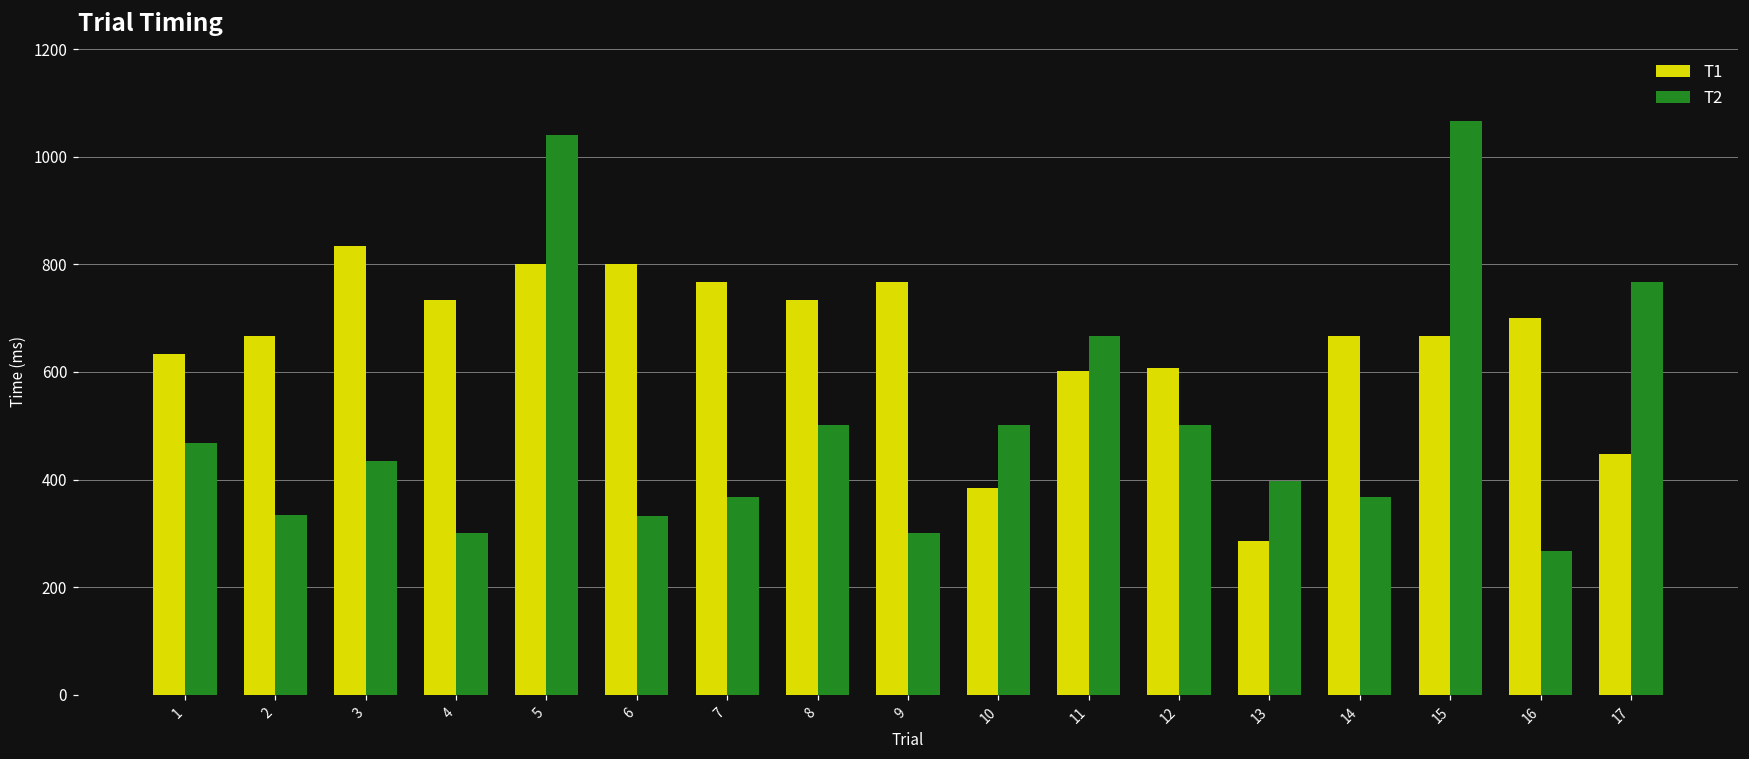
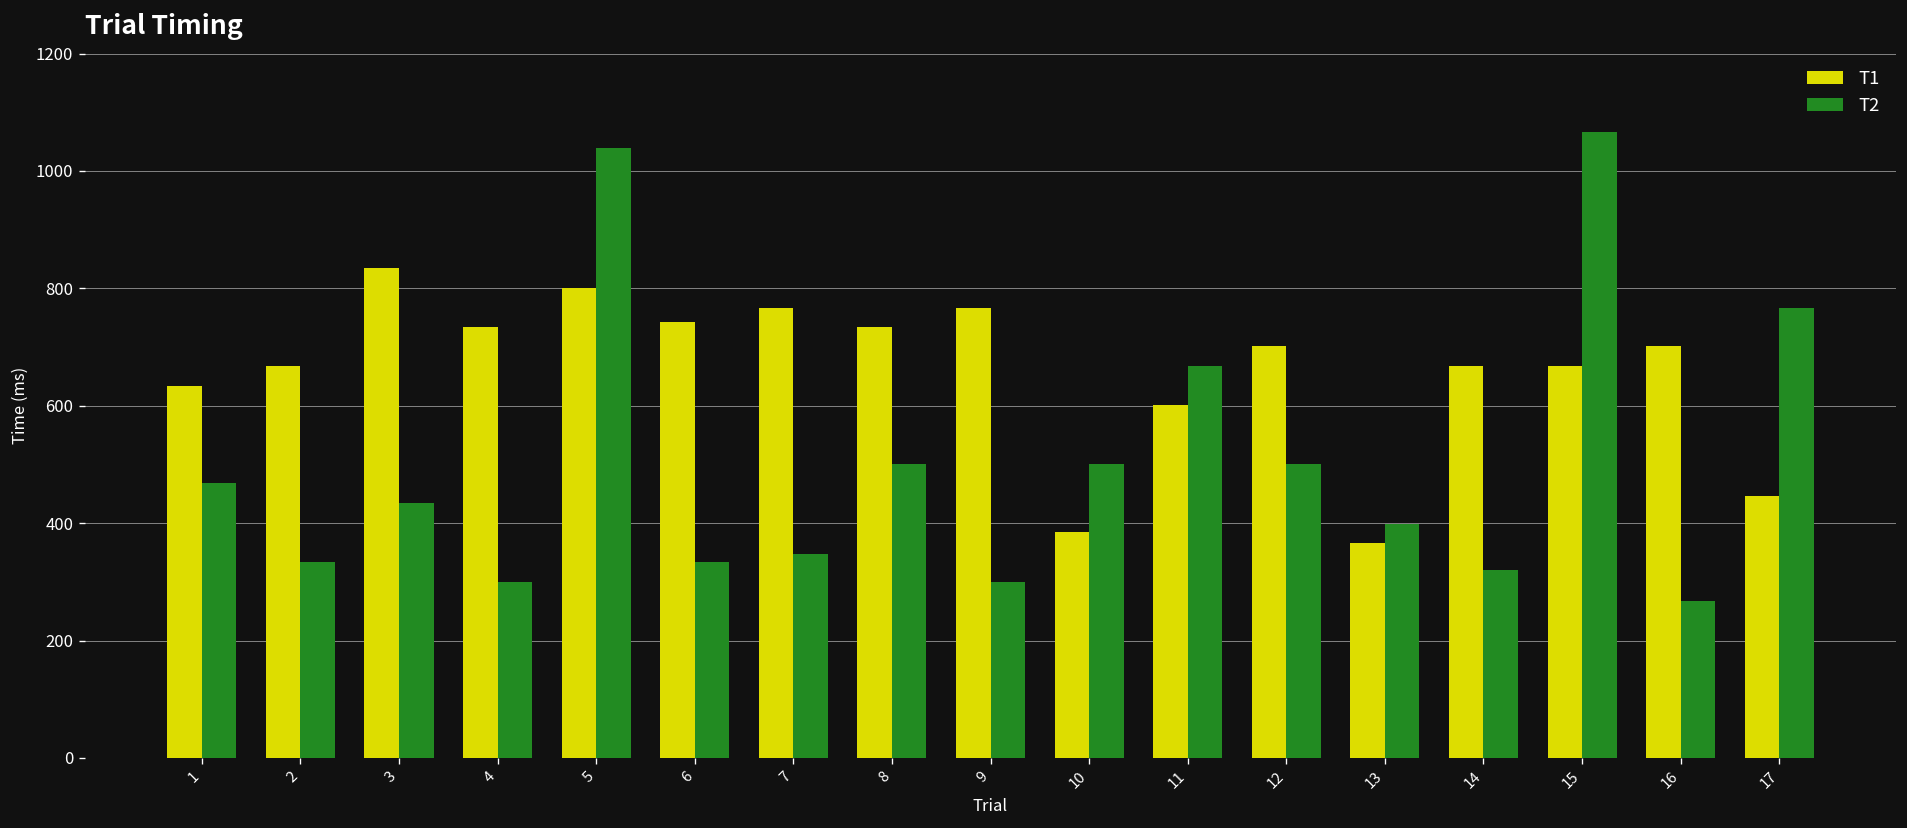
T1, 6: 800 -> 740
T2, 7: 370 -> 350
T1, 12: 610 -> 700
T1, 13: 290 -> 370
T2, 14: 370 -> 320
